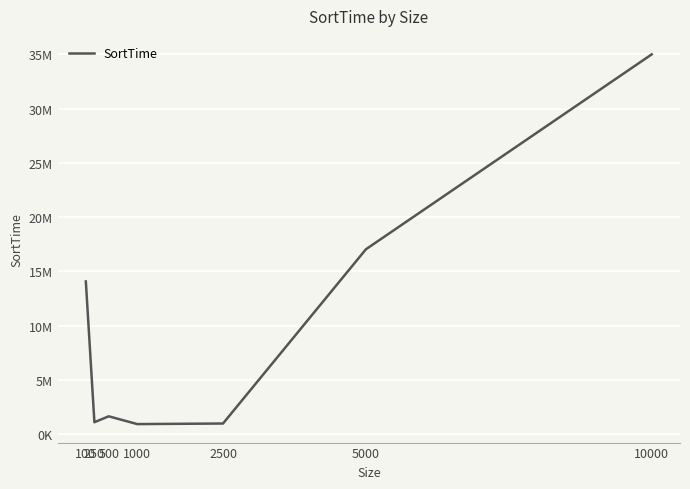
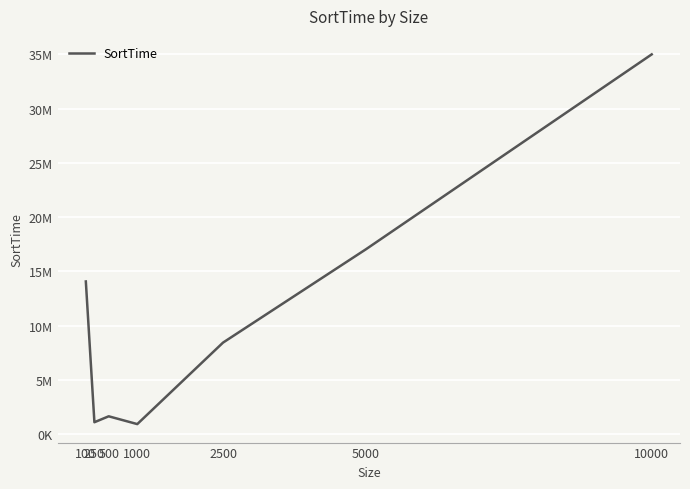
2500: 1000000 -> 8400000
